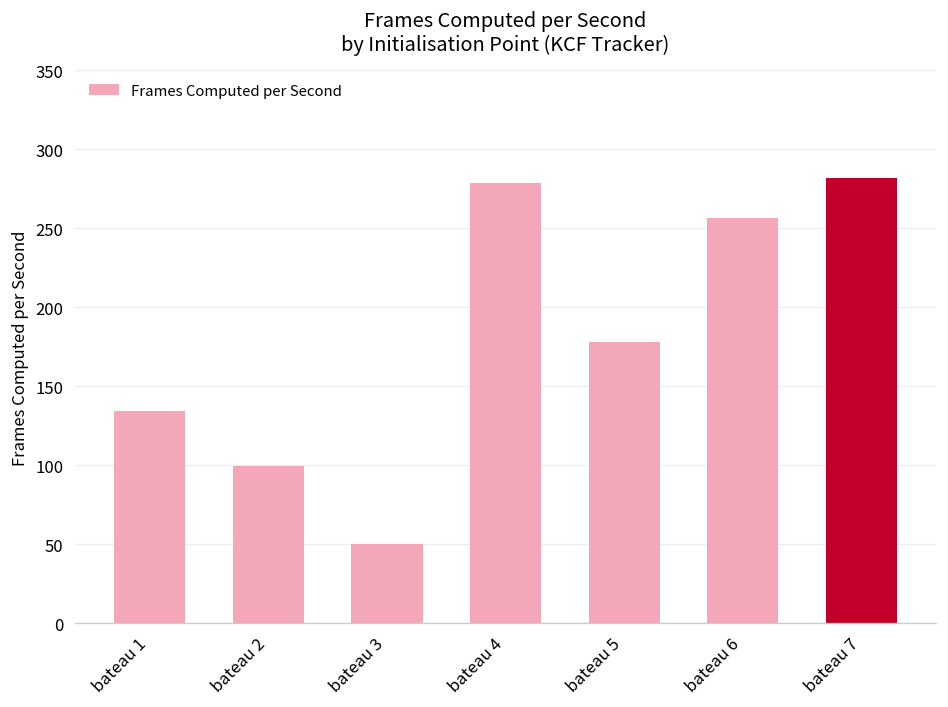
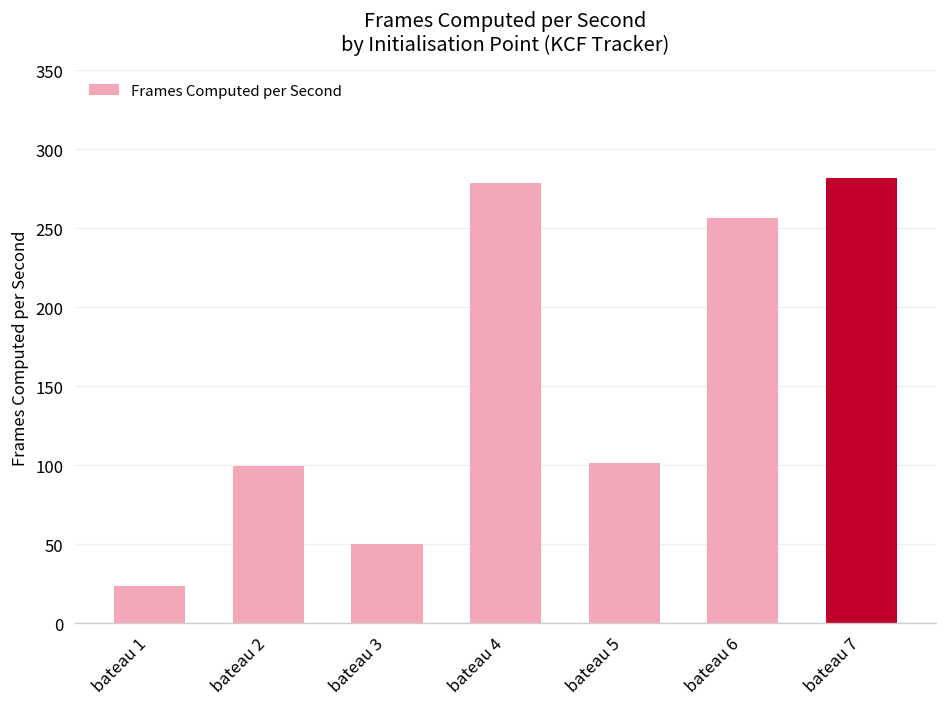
bateau 1: 134 -> 24
bateau 5: 178 -> 101
